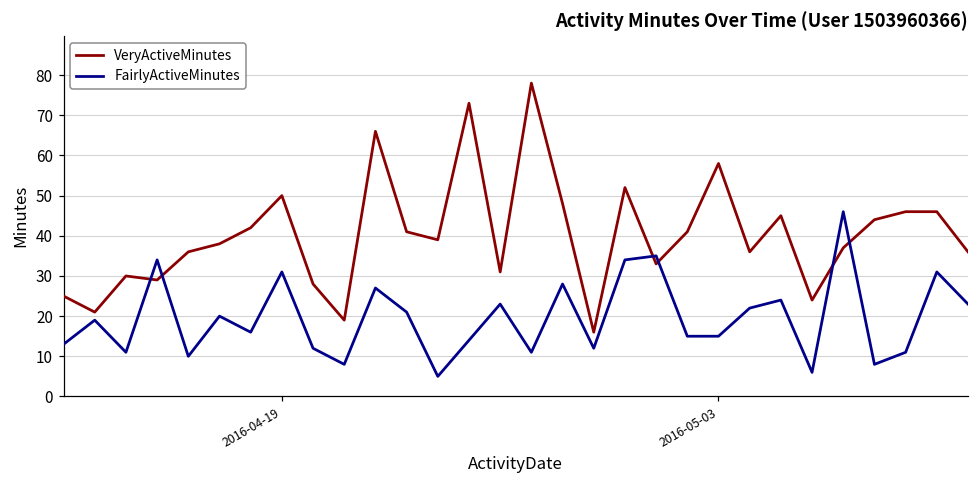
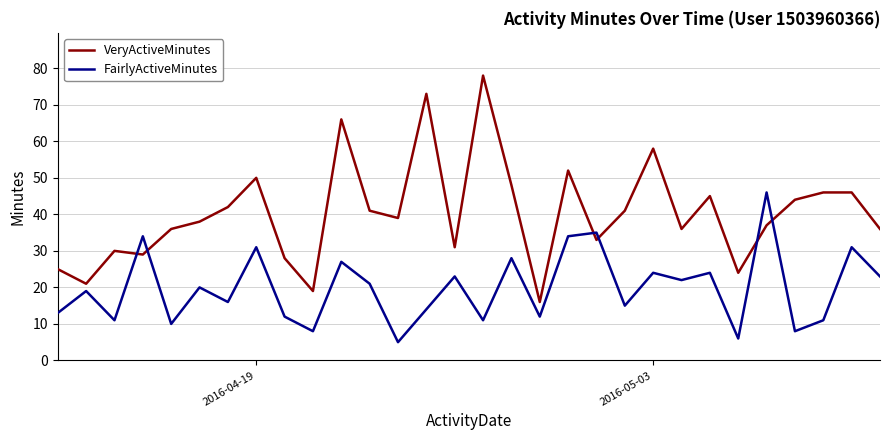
FairlyActiveMinutes, 2016-05-03: 15 -> 24
